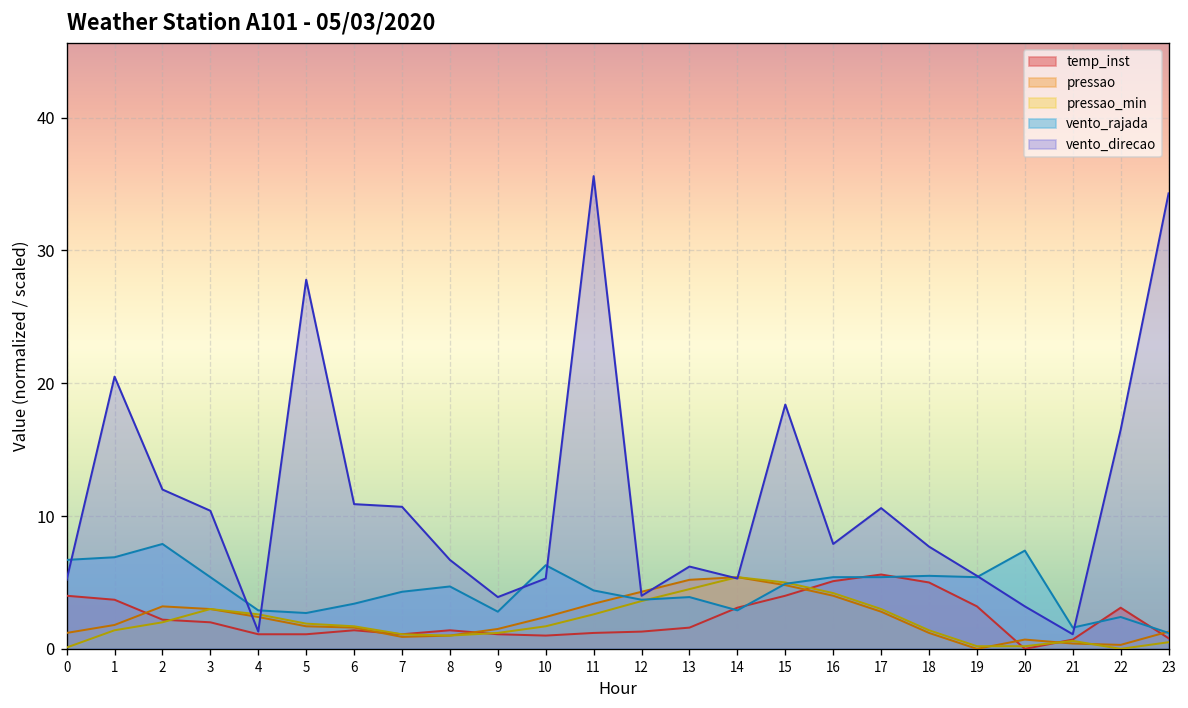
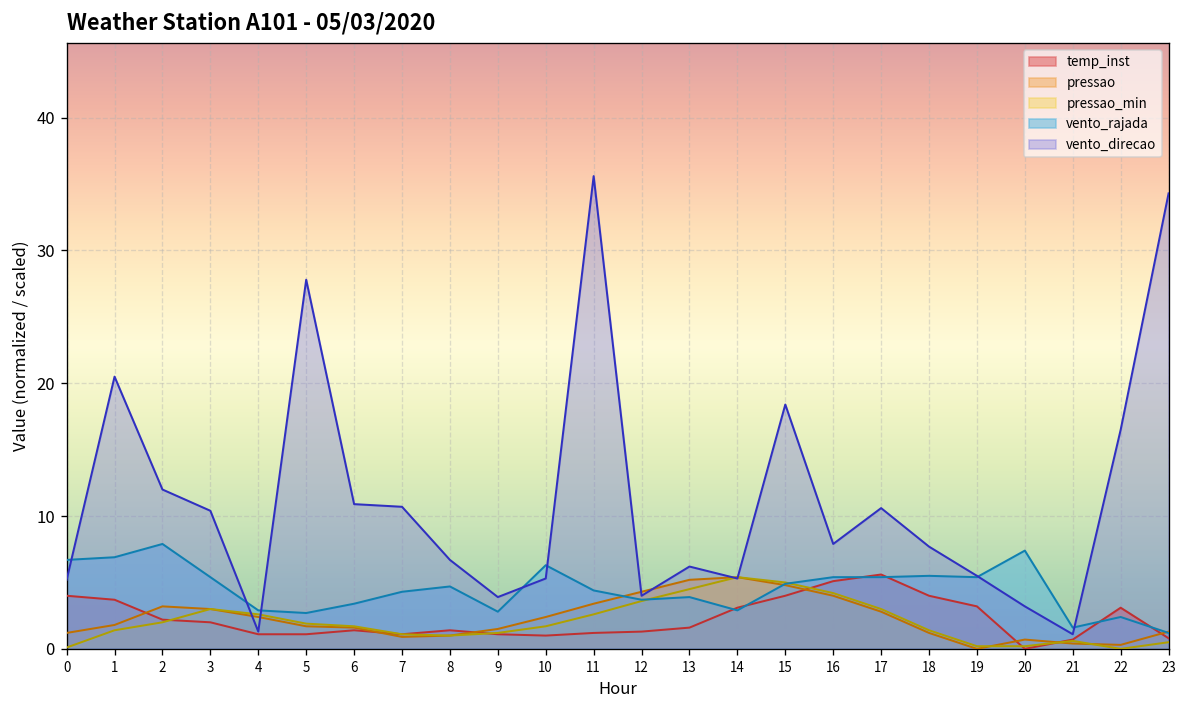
temp_inst, 18: 5.0 -> 4.0
